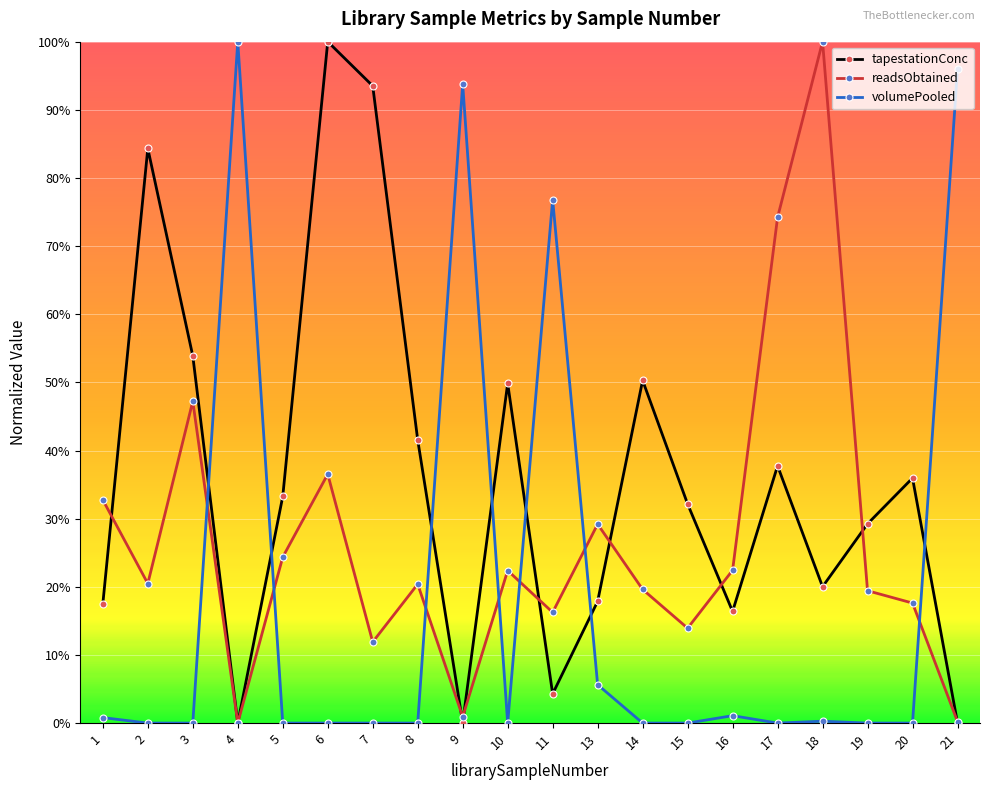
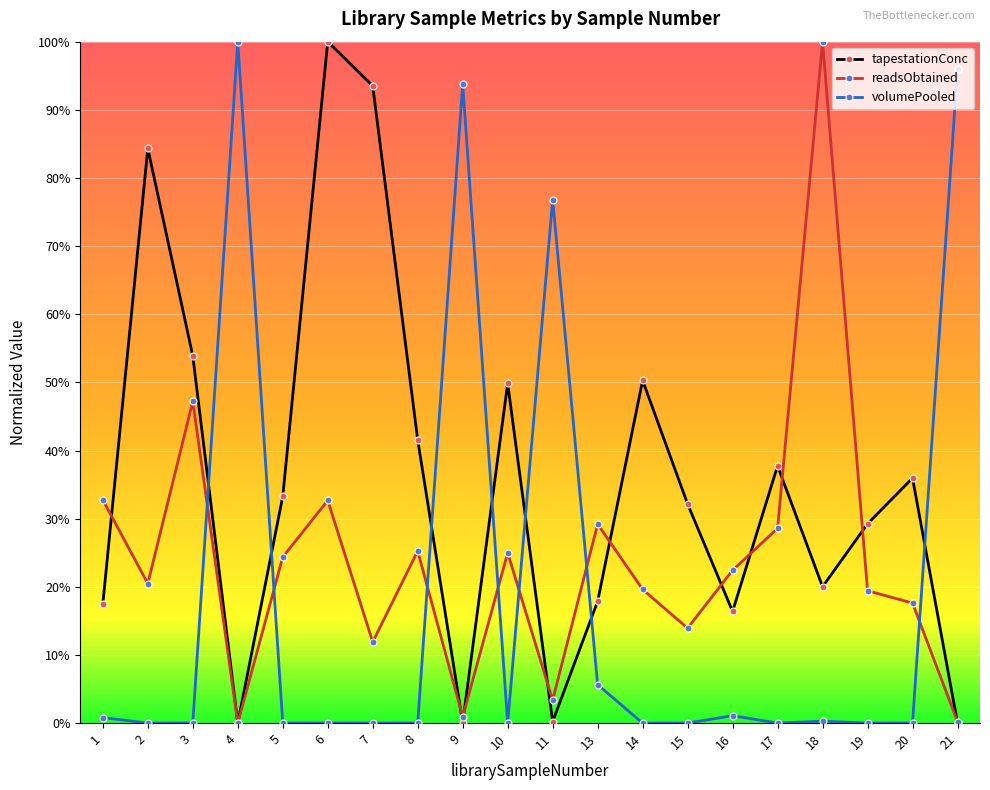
readsObtained, 6: 37% -> 33%
readsObtained, 8: 20% -> 25%
readsObtained, 10: 22% -> 25%
tapestationConc, 11: 4% -> 0%
readsObtained, 11: 16% -> 3%
readsObtained, 17: 74% -> 29%
